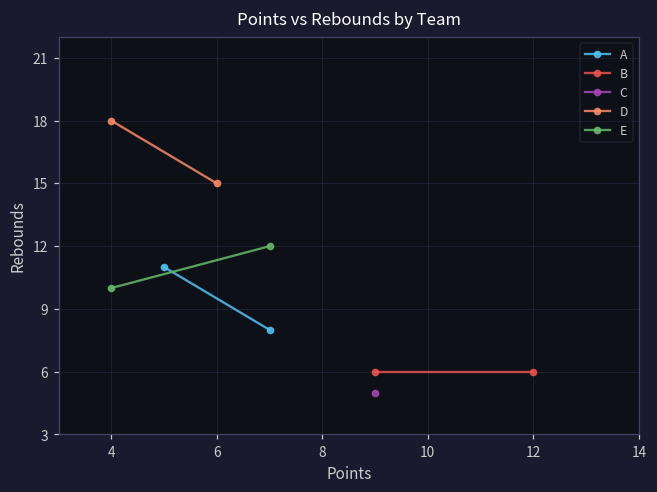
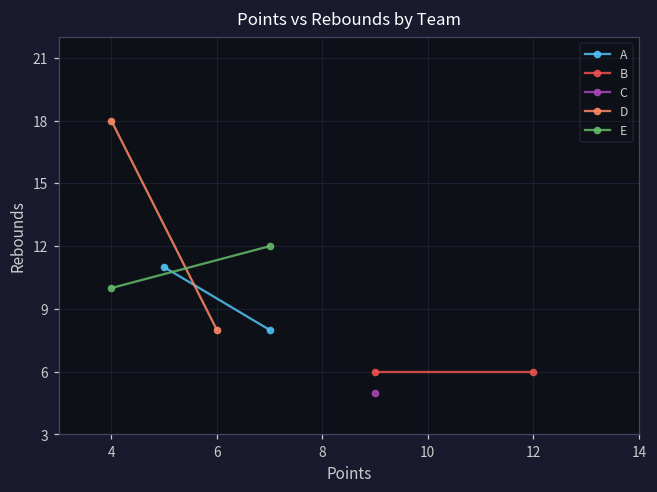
D, 6: 15 -> 8
